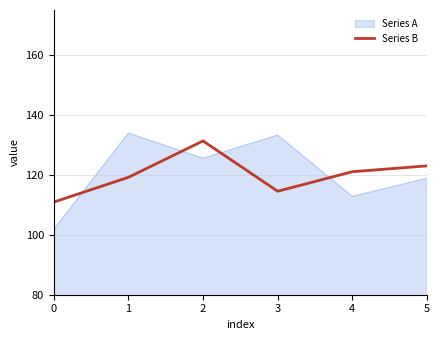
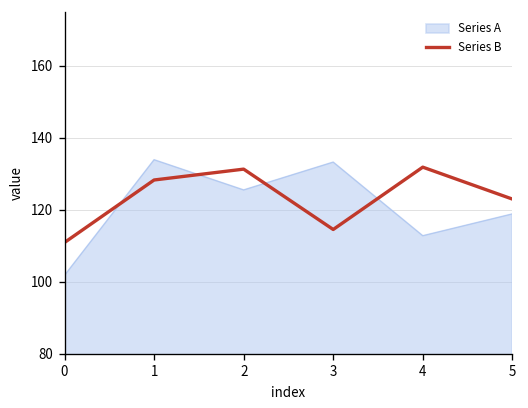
Series B, 1: 119 -> 128
Series B, 4: 121 -> 132
